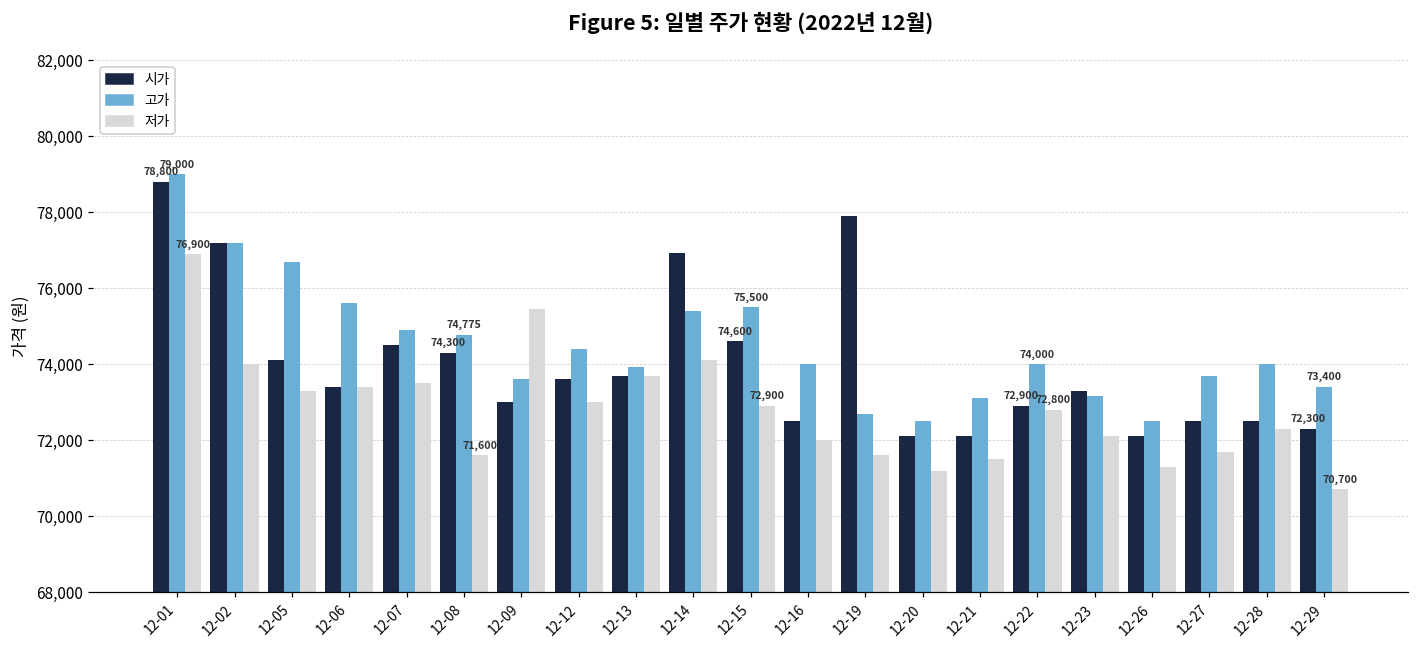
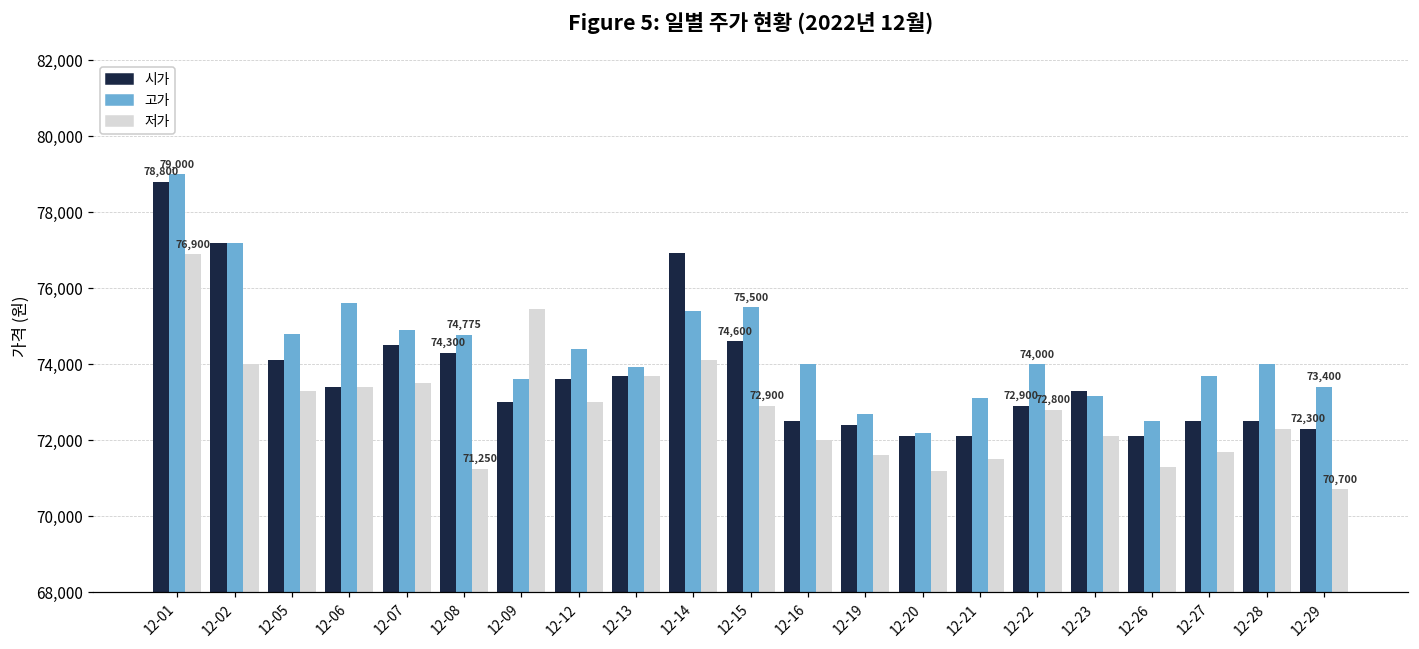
고가, 12-05: 76,700 -> 74,800
저가, 12-08: 71,600 -> 71,250
시가, 12-19: 77,900 -> 72,400
고가, 12-20: 72,500 -> 72,200
